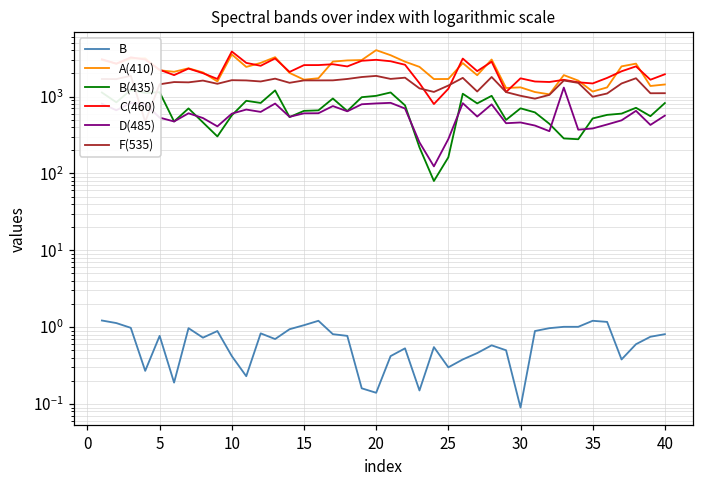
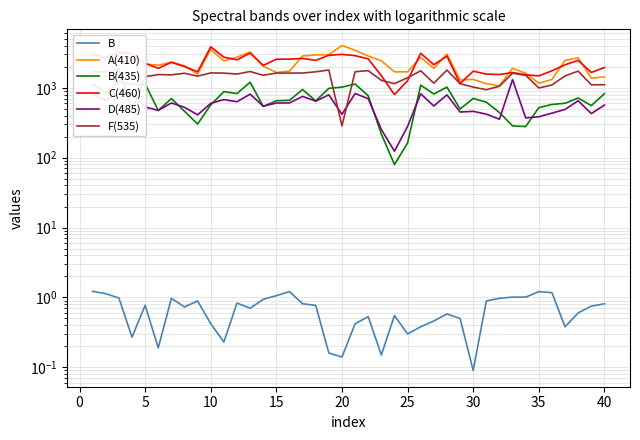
D(485), 20: 800 -> 400
F(535), 20: 1900 -> 280
